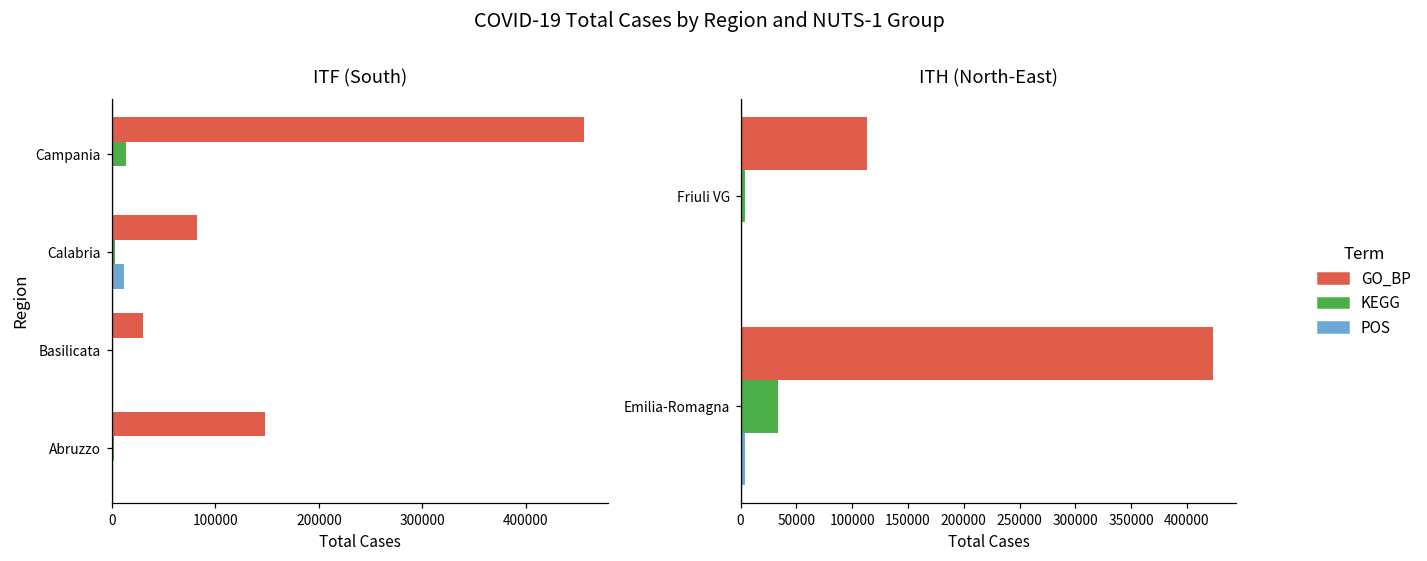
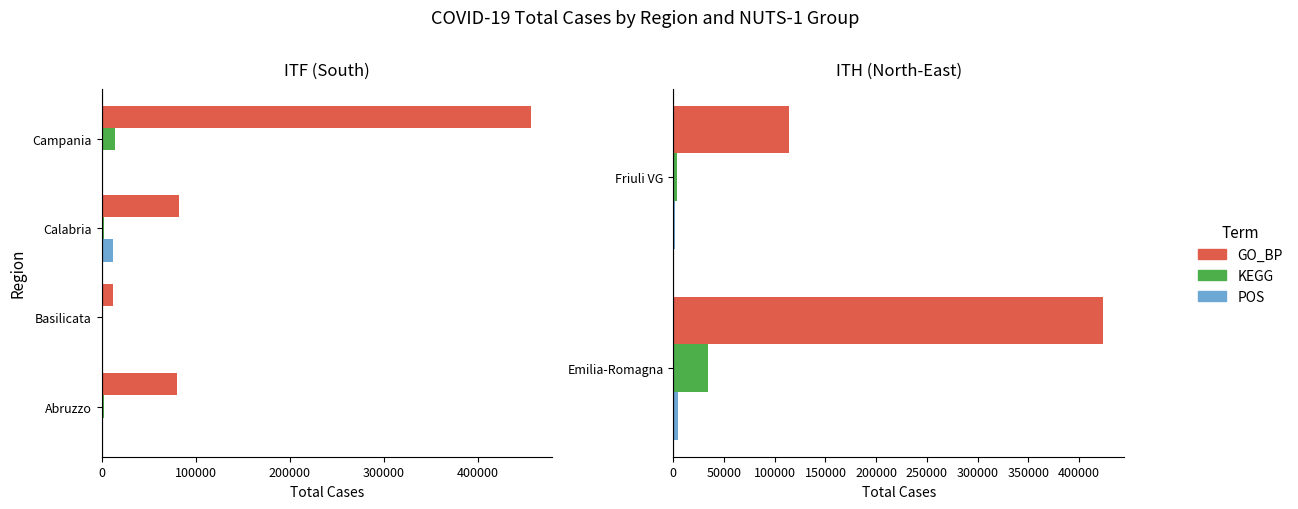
ITF (South), GO_BP, Basilicata: 30000 -> 10000
ITF (South), GO_BP, Abruzzo: 150000 -> 80000
